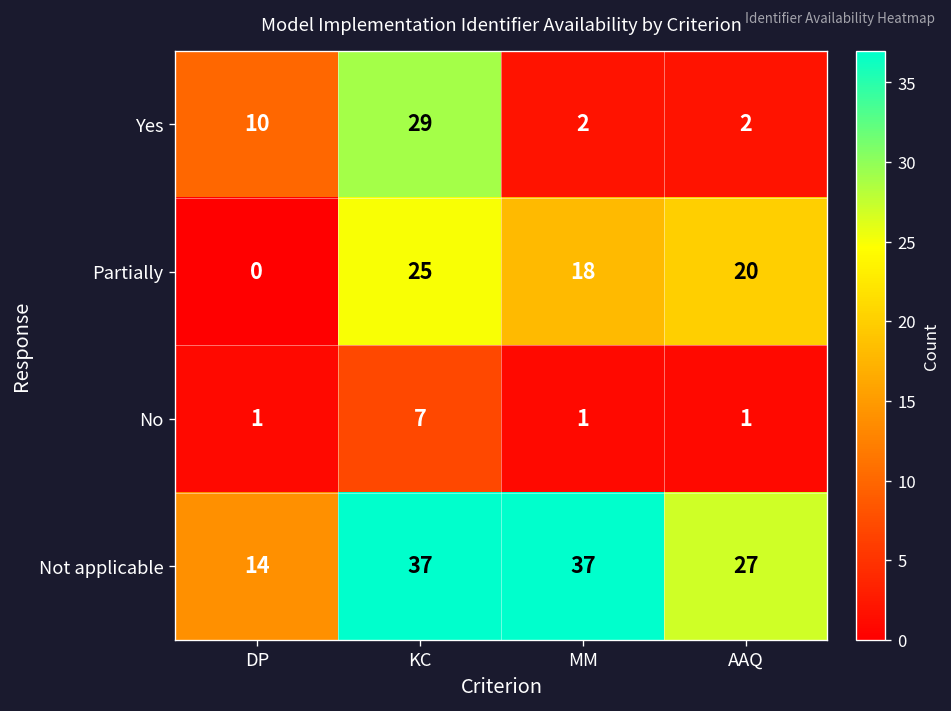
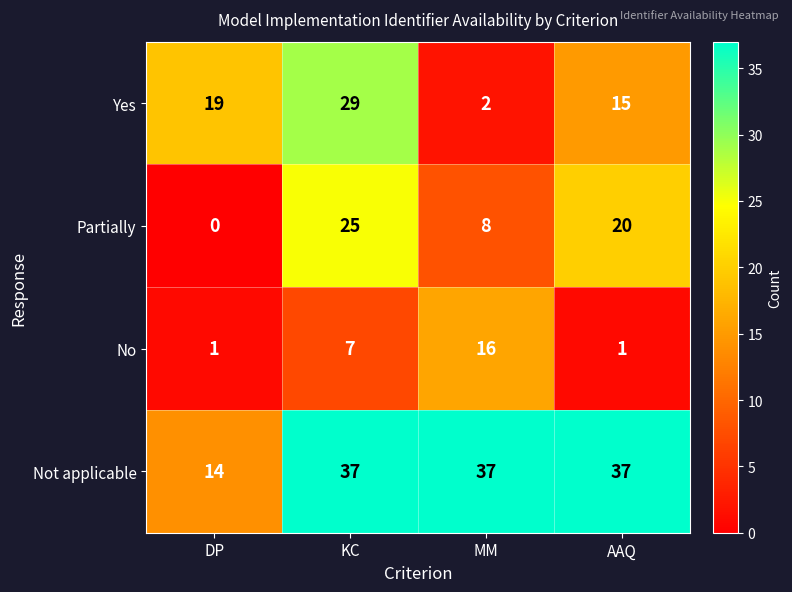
Yes, DP: 10 -> 19
Yes, AAQ: 2 -> 15
Partially, MM: 18 -> 8
No, MM: 1 -> 16
Not applicable, AAQ: 27 -> 37
